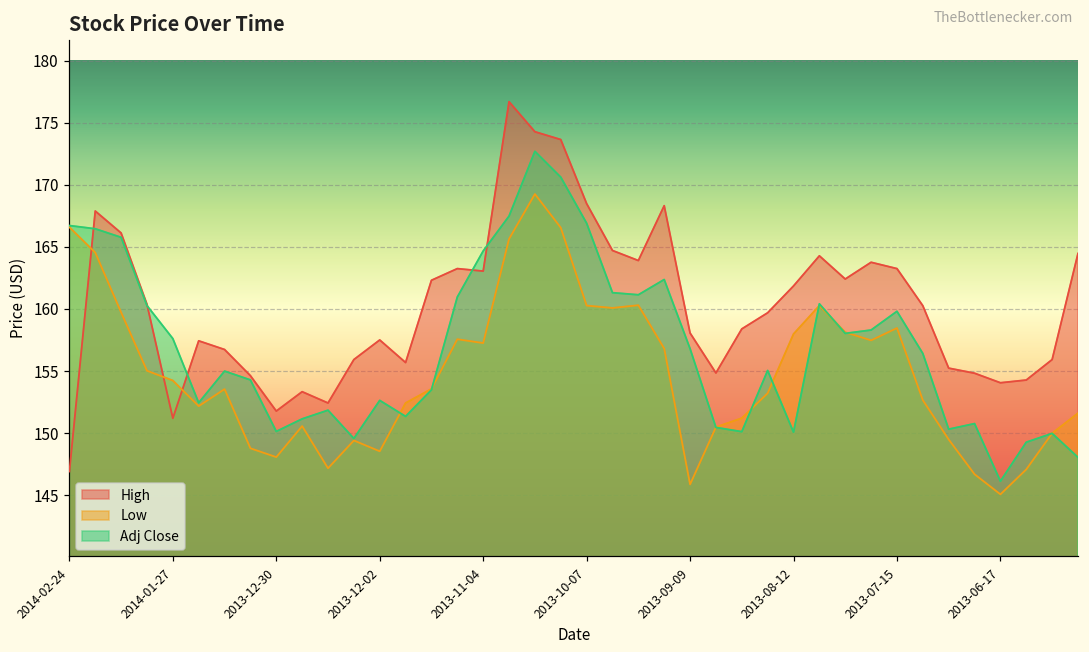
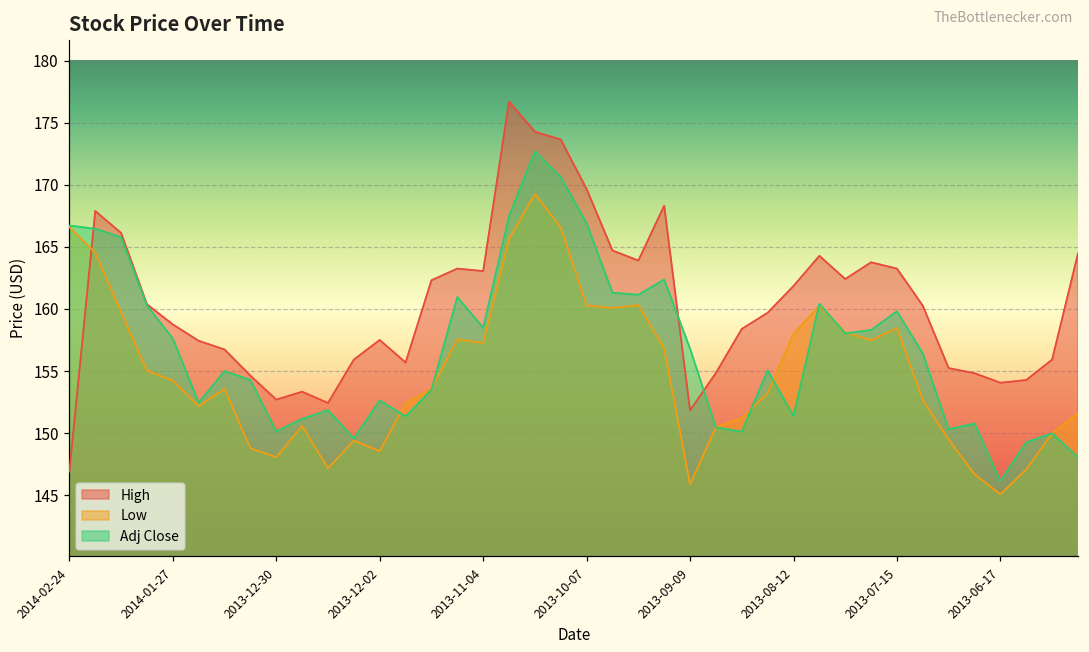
High, 2014-01-27: 151.2 -> 158.7
High, 2013-12-30: 151.8 -> 152.7
Adj Close, 2013-11-04: 164.7 -> 158.5
High, 2013-10-07: 168.5 -> 169.6
High, 2013-09-09: 158.0 -> 151.8
Adj Close, 2013-08-12: 150.1 -> 151.4
